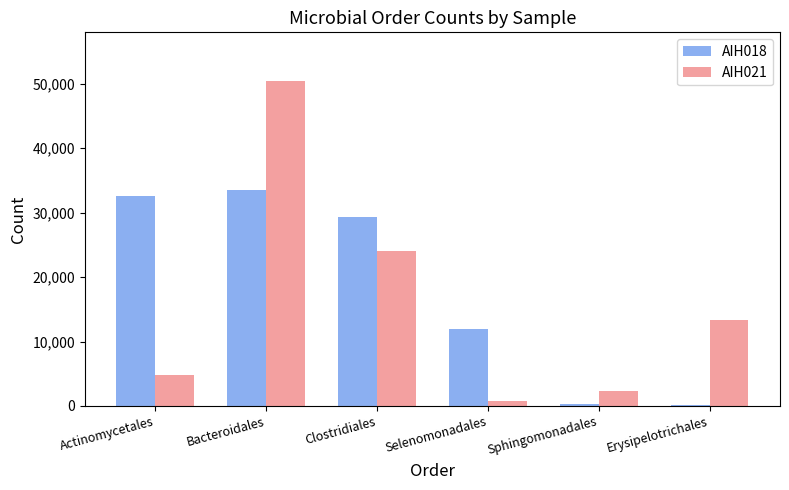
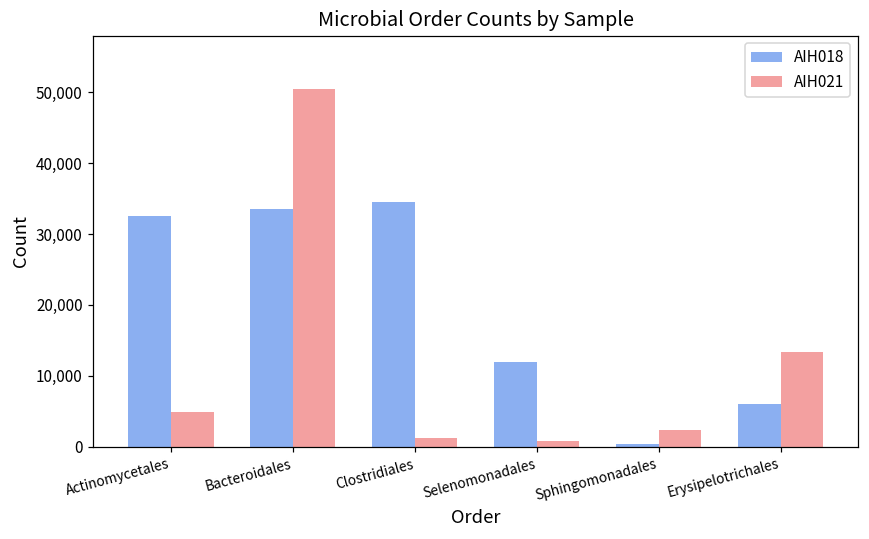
AIH018, Clostridiales: 29,000 -> 35,000
AIH021, Clostridiales: 24,000 -> 1,000
AIH018, Erysipelotrichales: 0 -> 6,000
